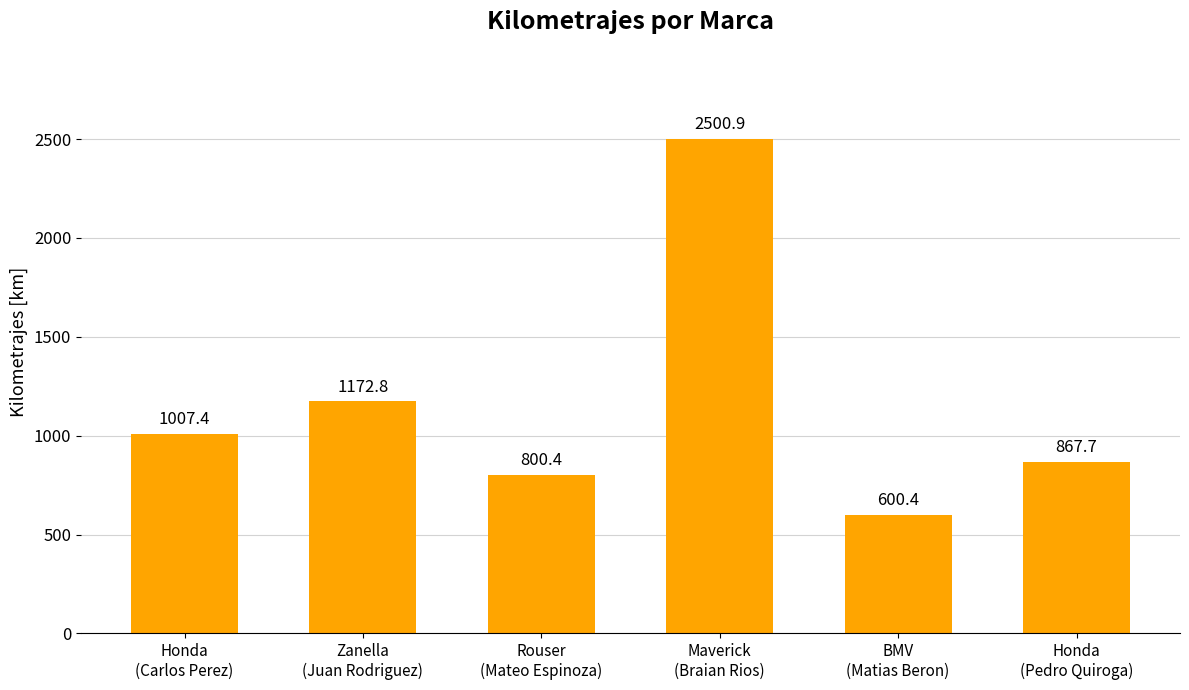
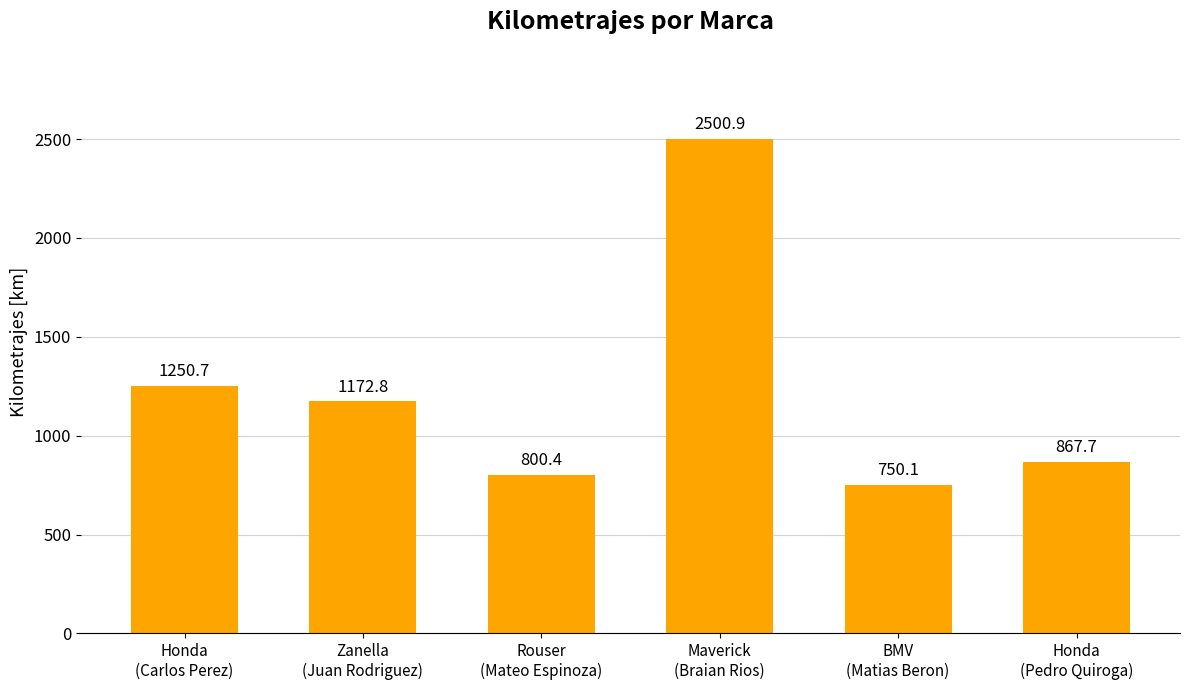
Honda (Carlos Perez): 1007.4 -> 1250.7
BMV (Matias Beron): 600.4 -> 750.1
